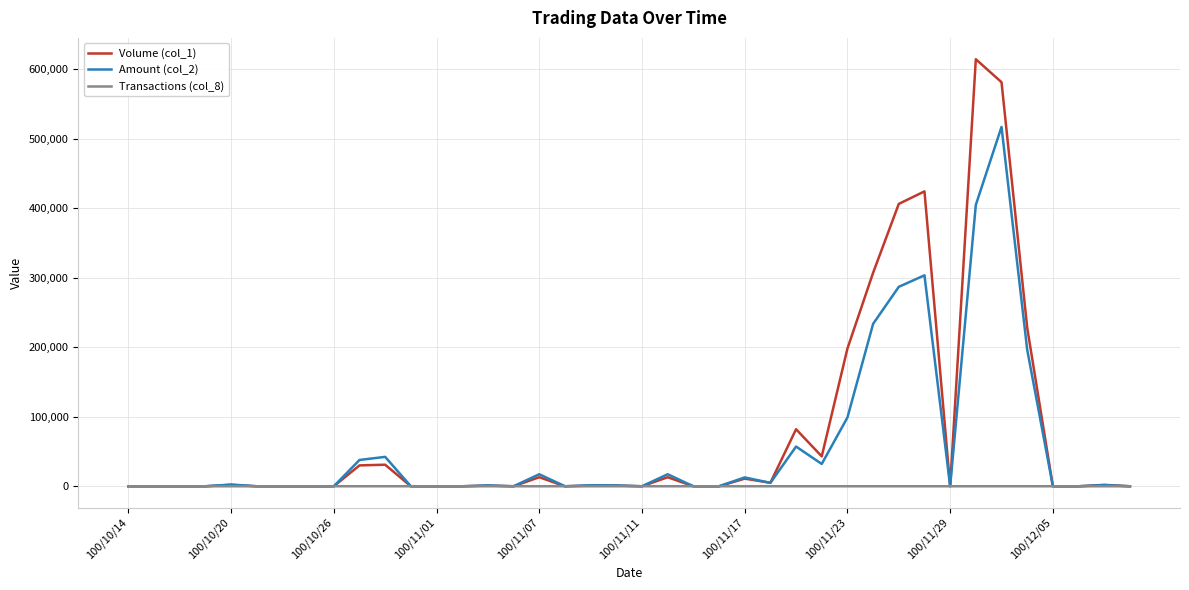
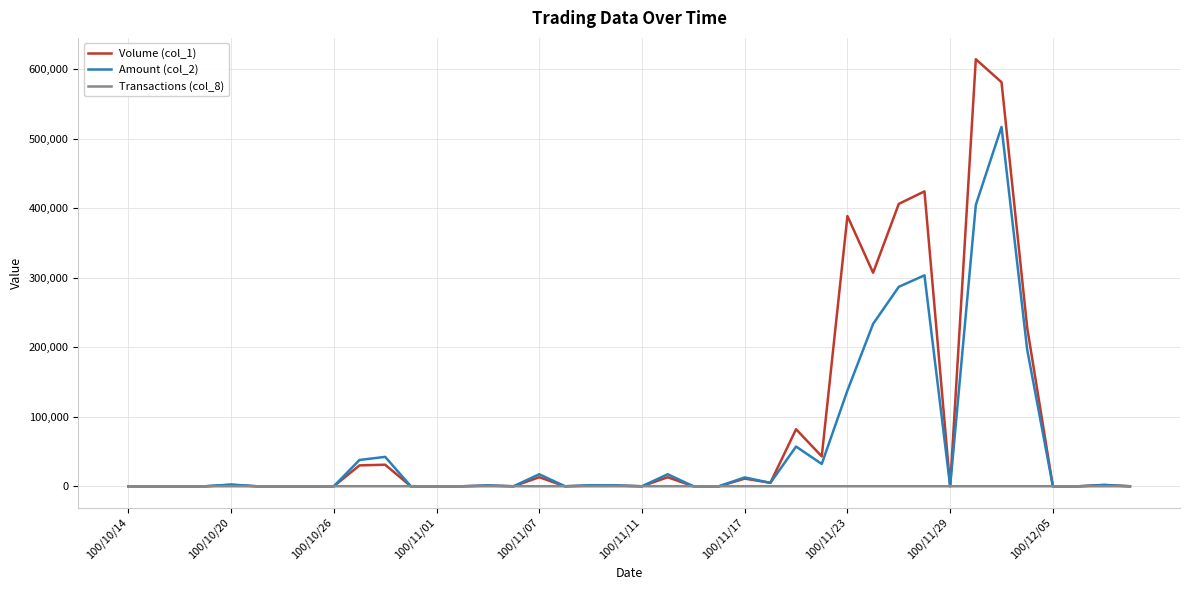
Volume (col_1), 100/11/23: 200,000 -> 390,000
Amount (col_2), 100/11/23: 100,000 -> 140,000
